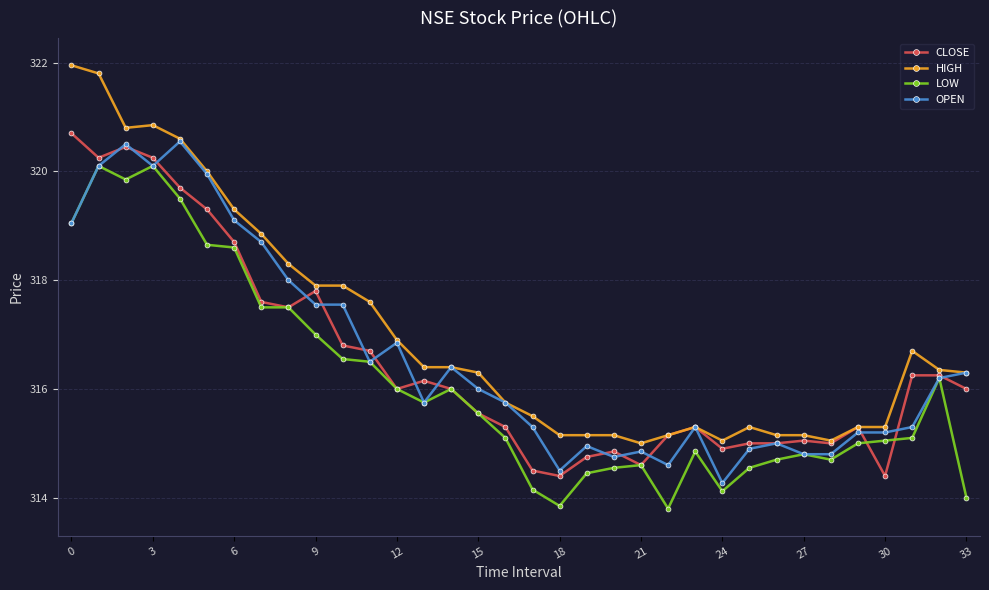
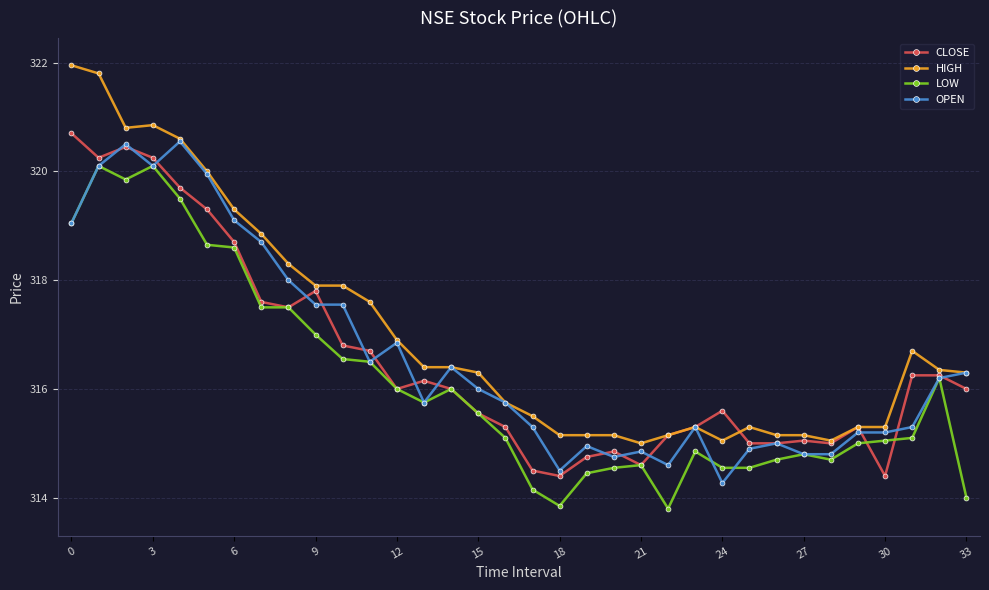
CLOSE, 24: 314.9 -> 315.6
LOW, 24: 314.1 -> 314.6
